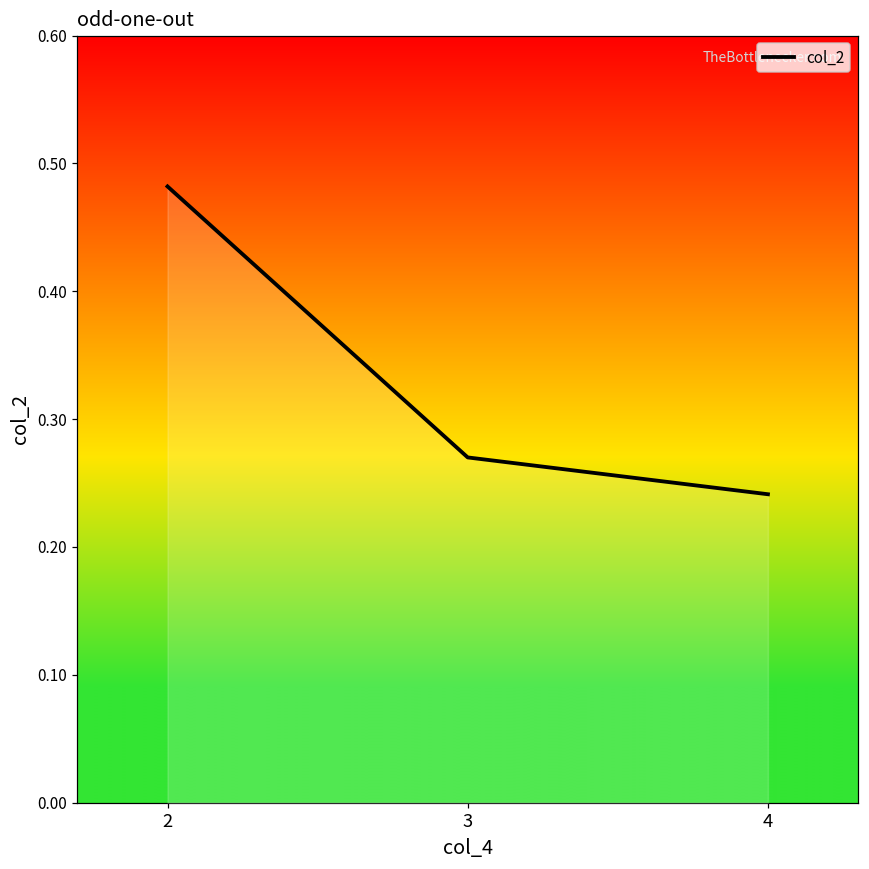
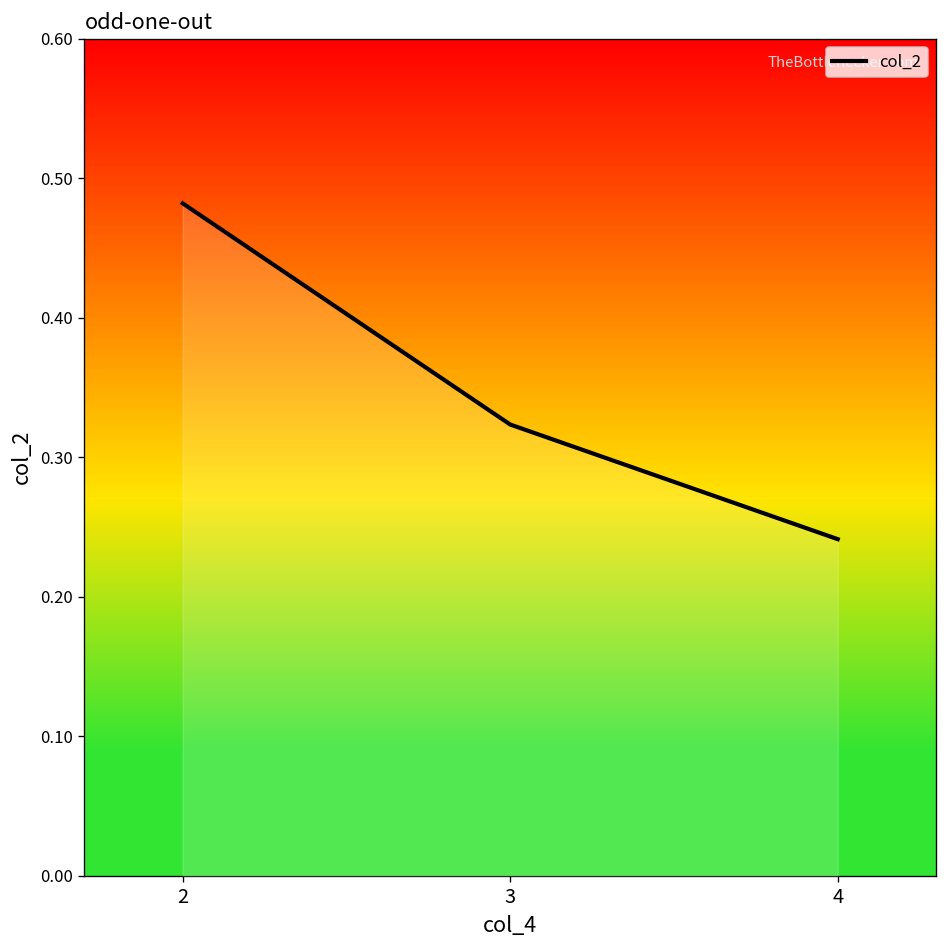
3: 0.270 -> 0.323
